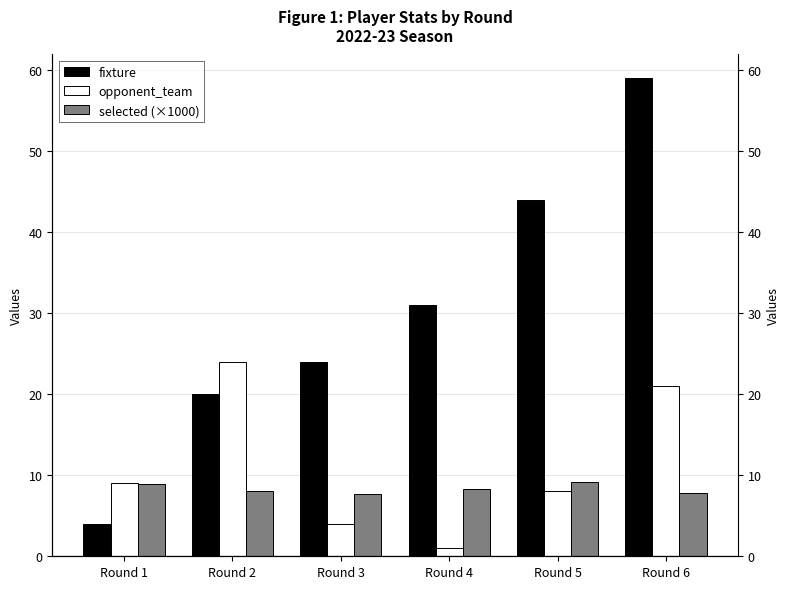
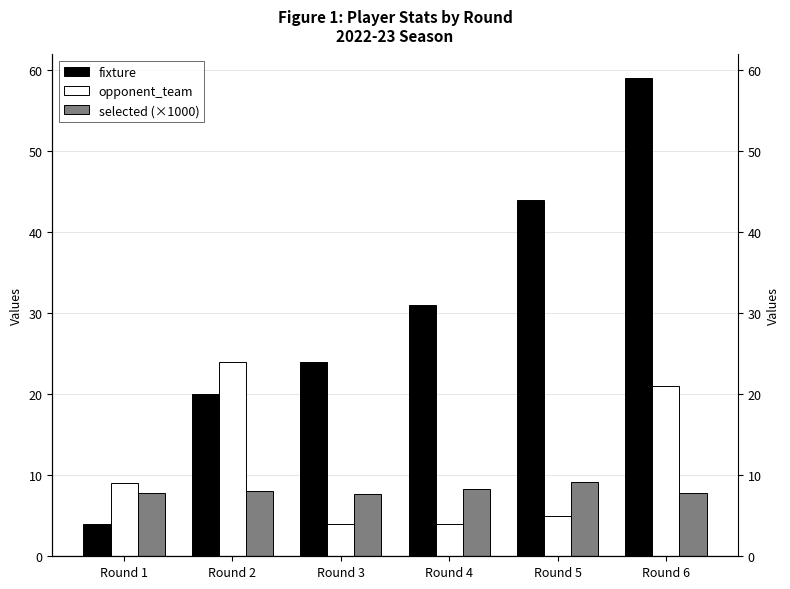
selected (×1000), Round 1: 9 -> 8
opponent_team, Round 4: 1 -> 4
opponent_team, Round 5: 8 -> 5
